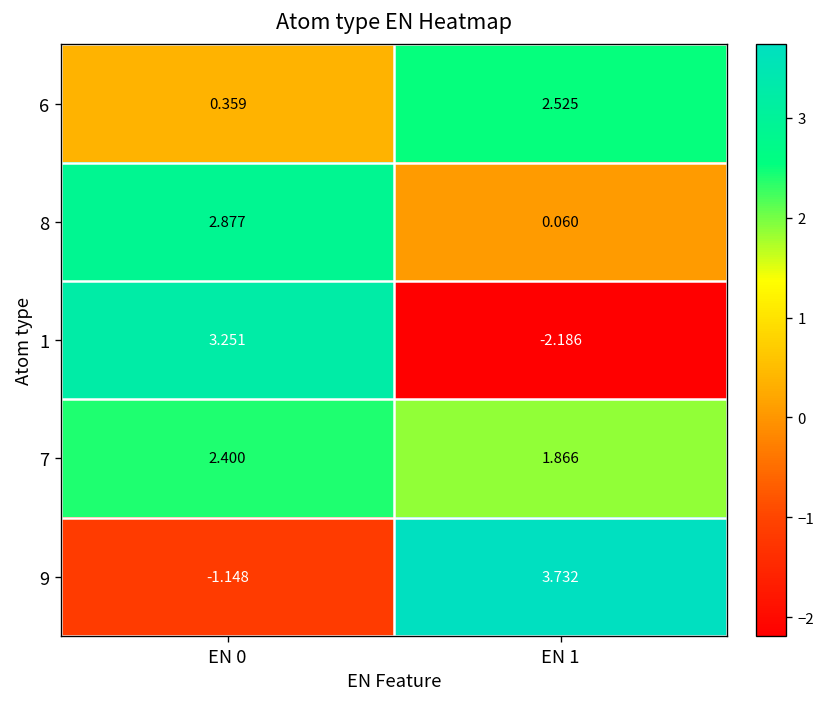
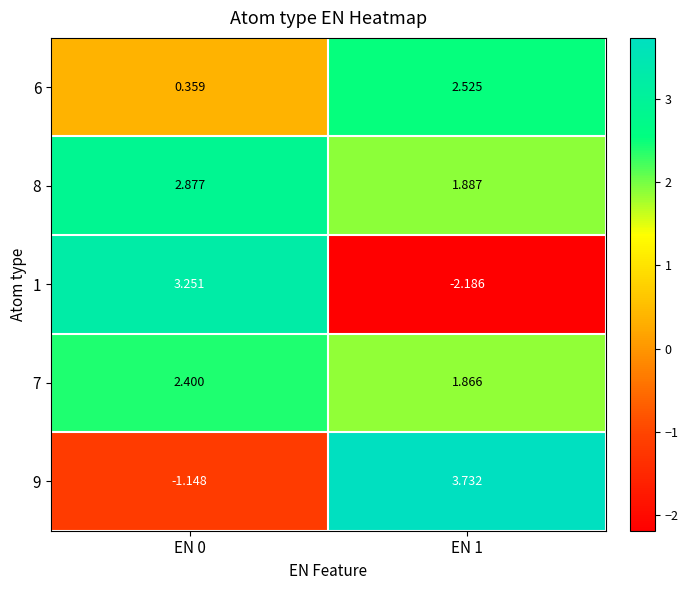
8, EN 1: 0.060 -> 1.887
